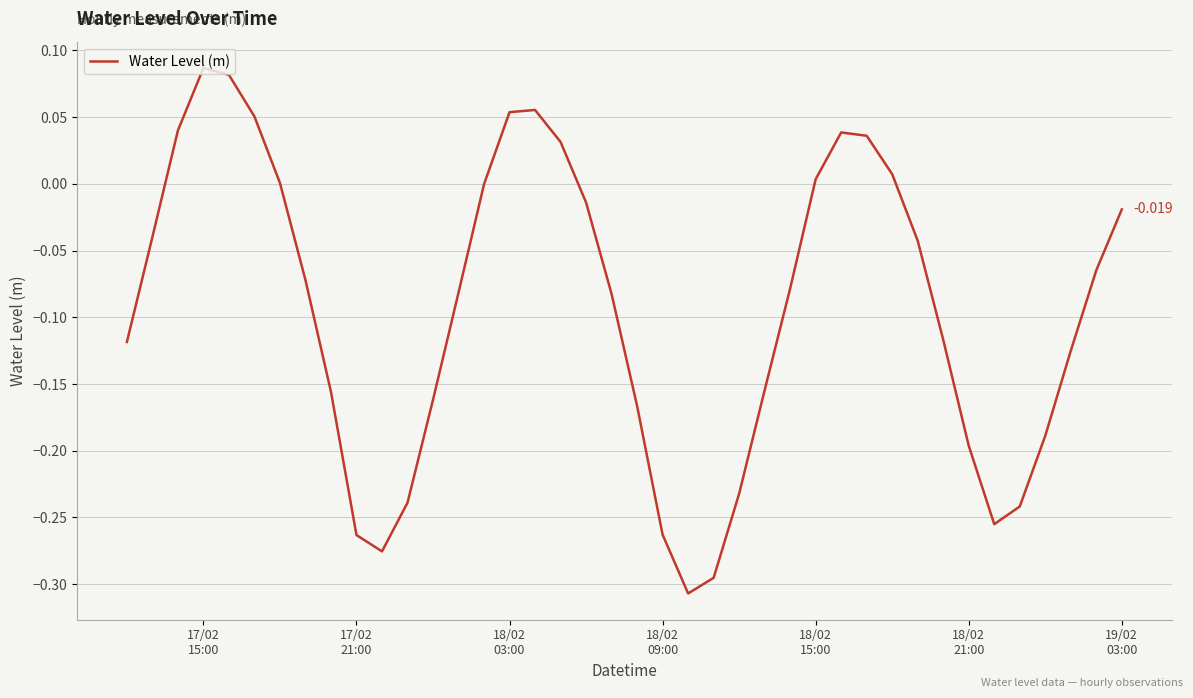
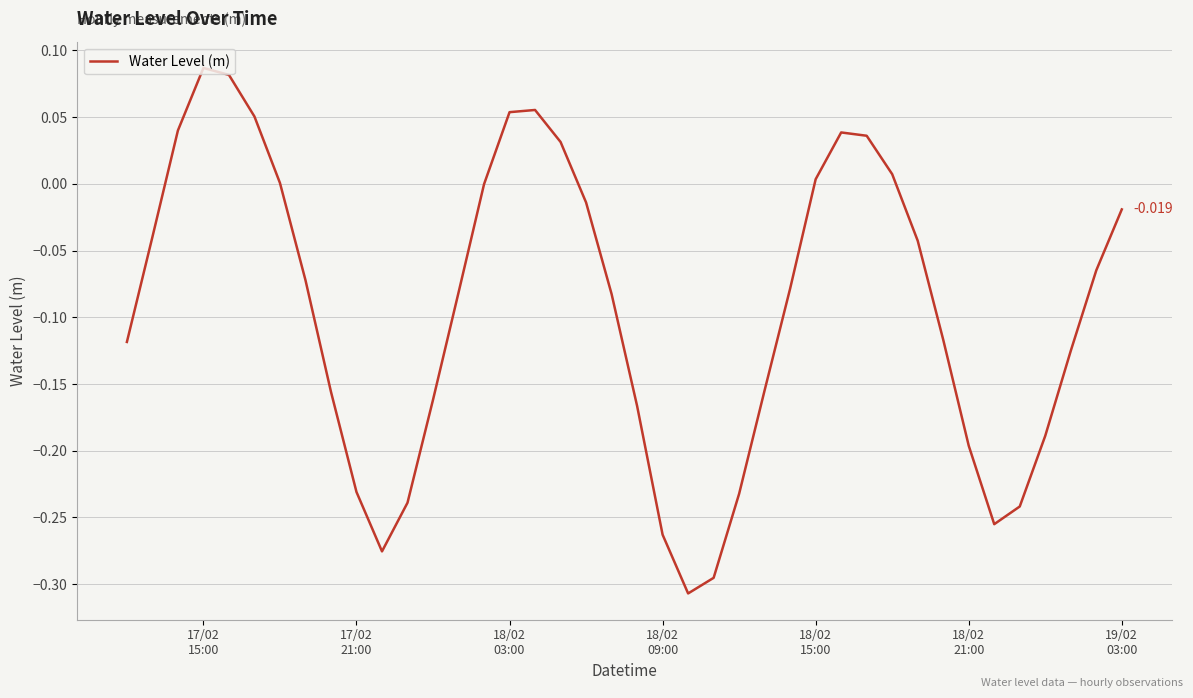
17/02 21:00: -0.263 -> -0.231
